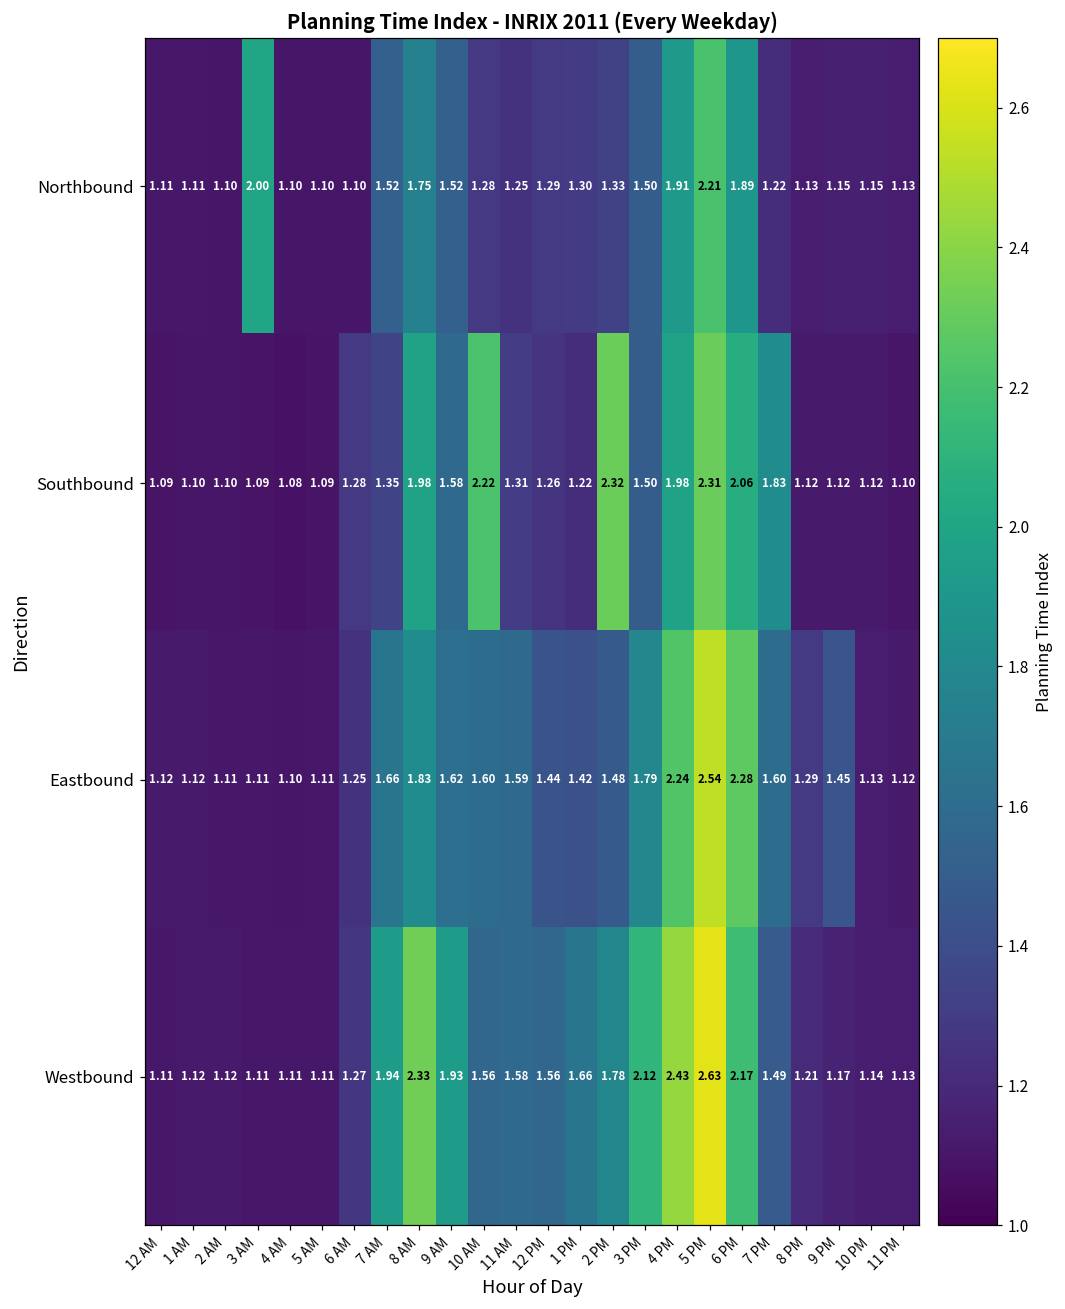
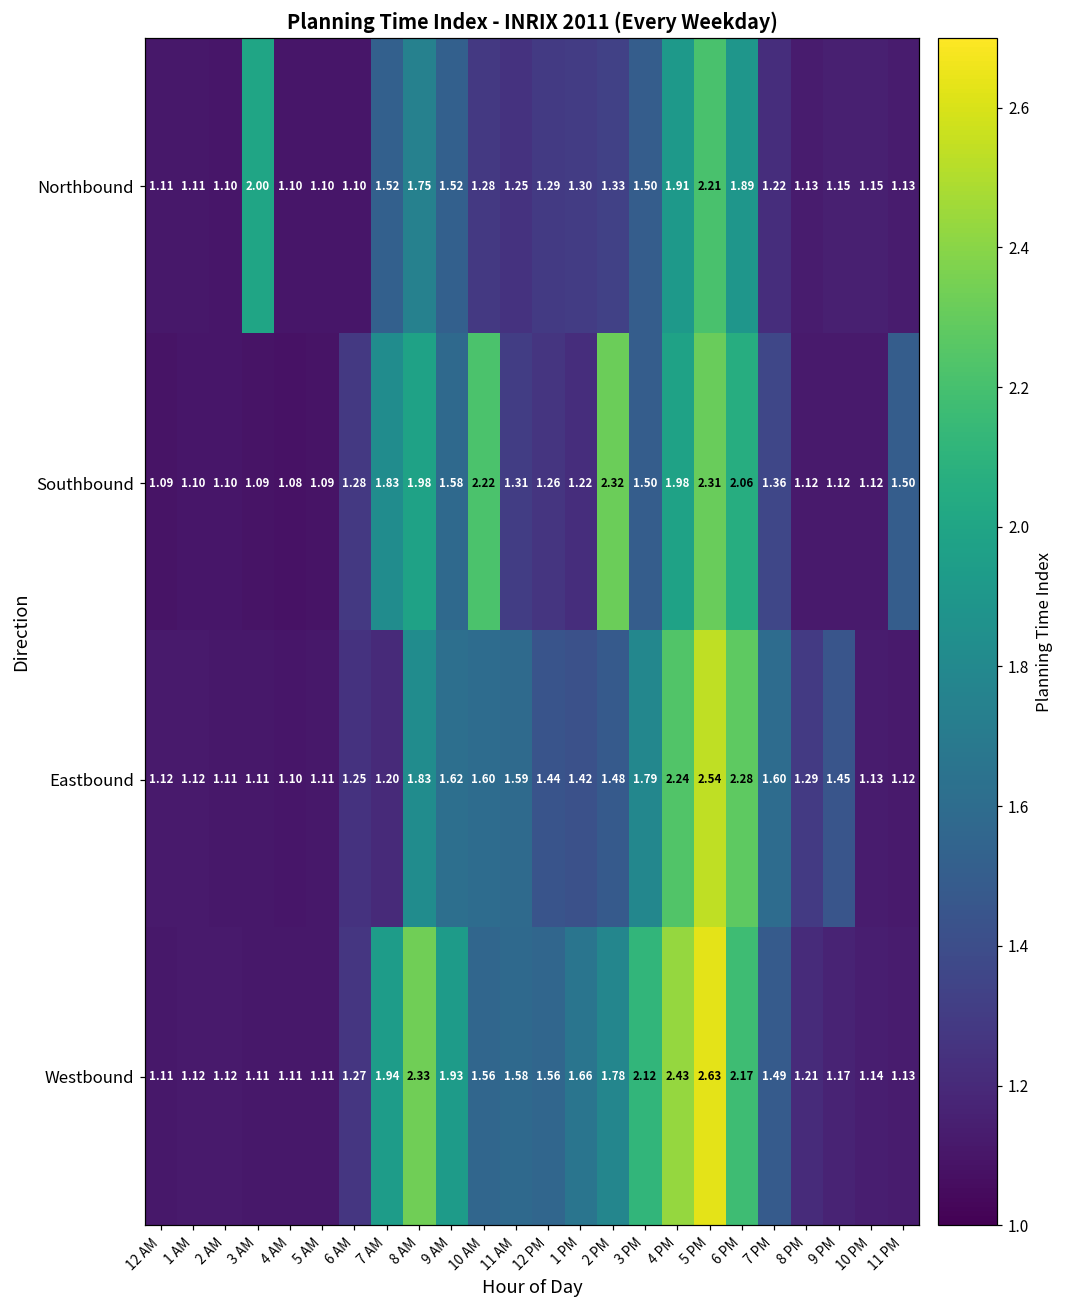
Southbound, 7 AM: 1.35 -> 1.83
Southbound, 7 PM: 1.83 -> 1.36
Southbound, 11 PM: 1.10 -> 1.50
Eastbound, 7 AM: 1.66 -> 1.20
